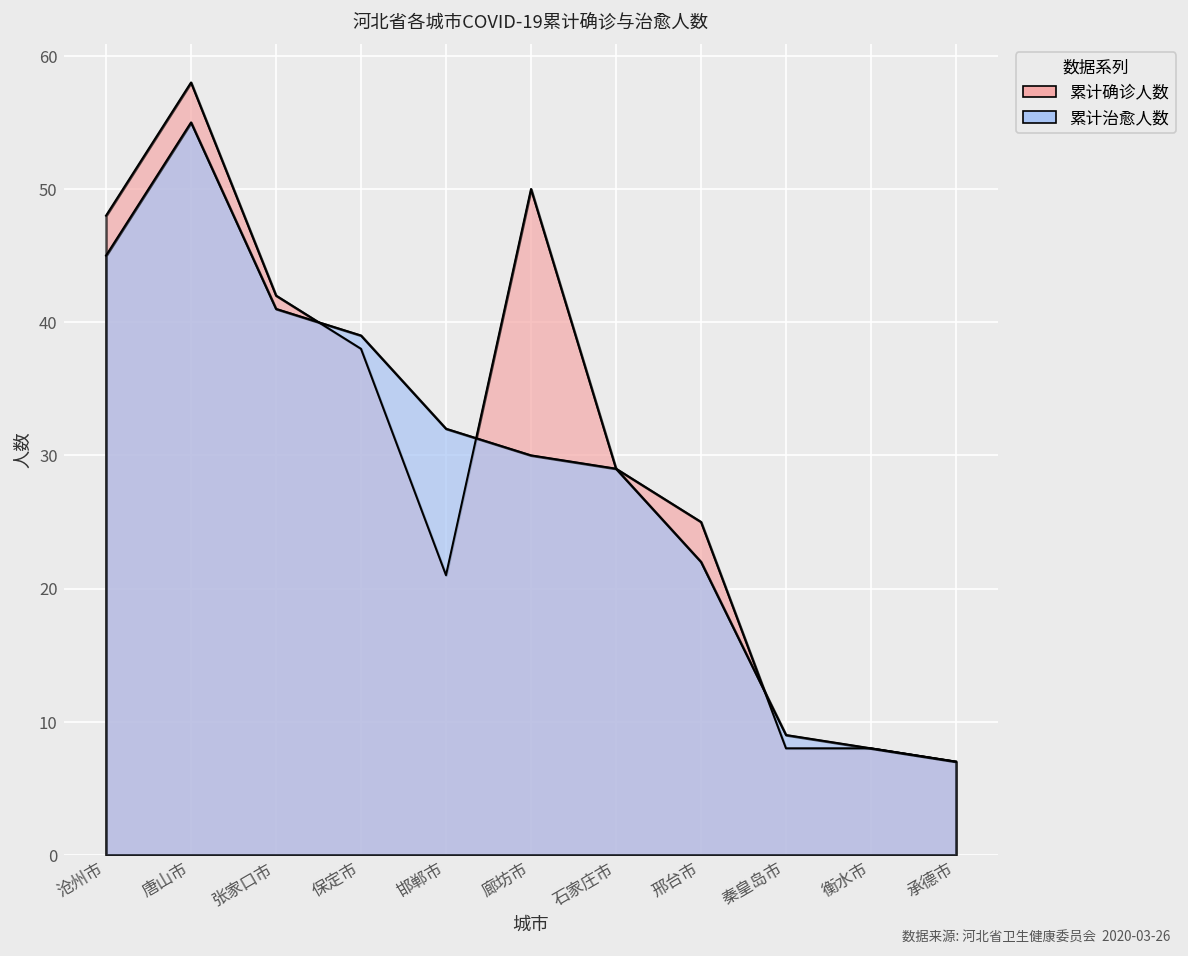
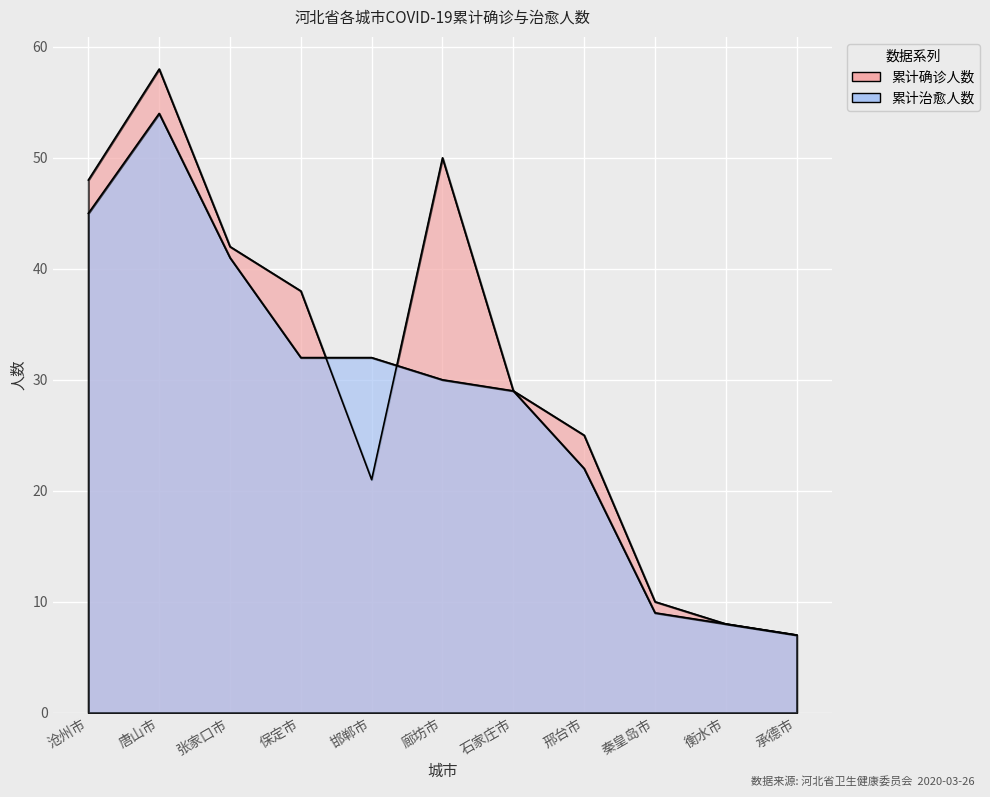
累计治愈人数, 唐山市: 55 -> 54
累计治愈人数, 保定市: 39 -> 32
累计确诊人数, 秦皇岛市: 8 -> 10
